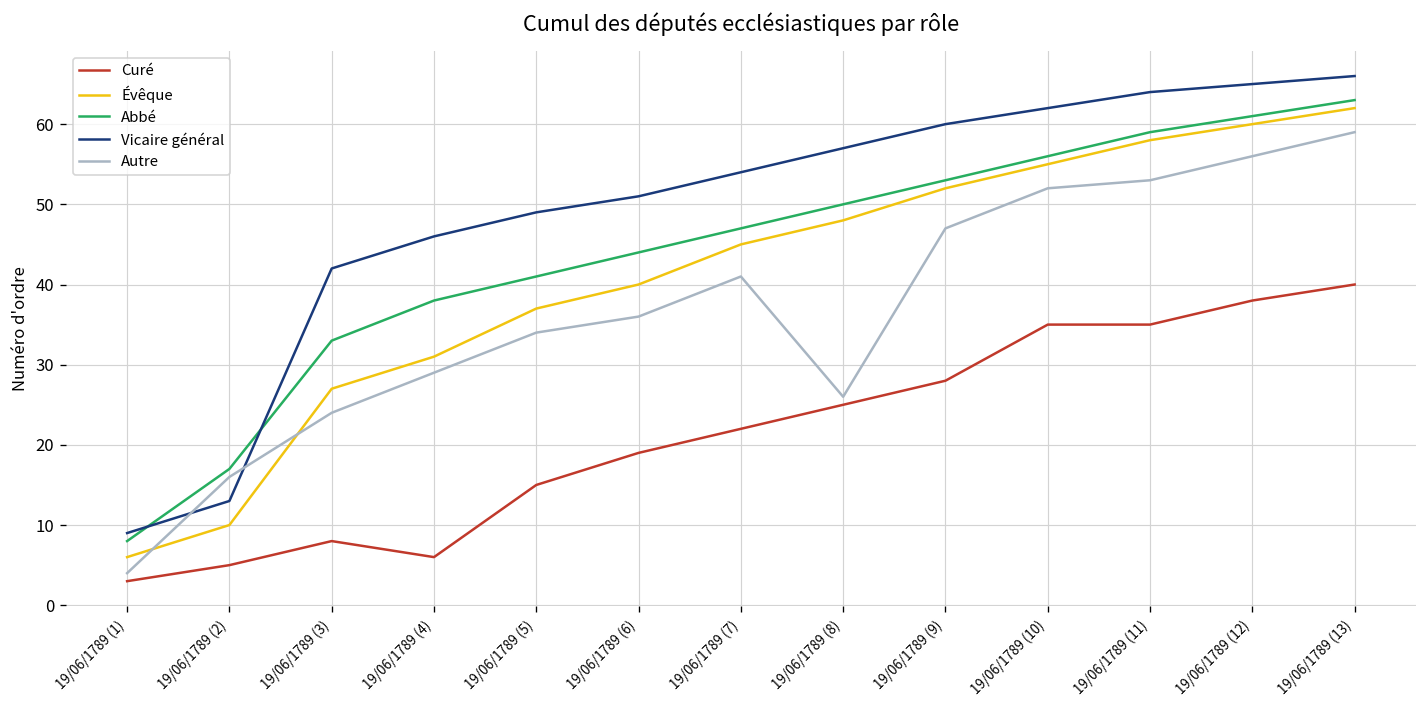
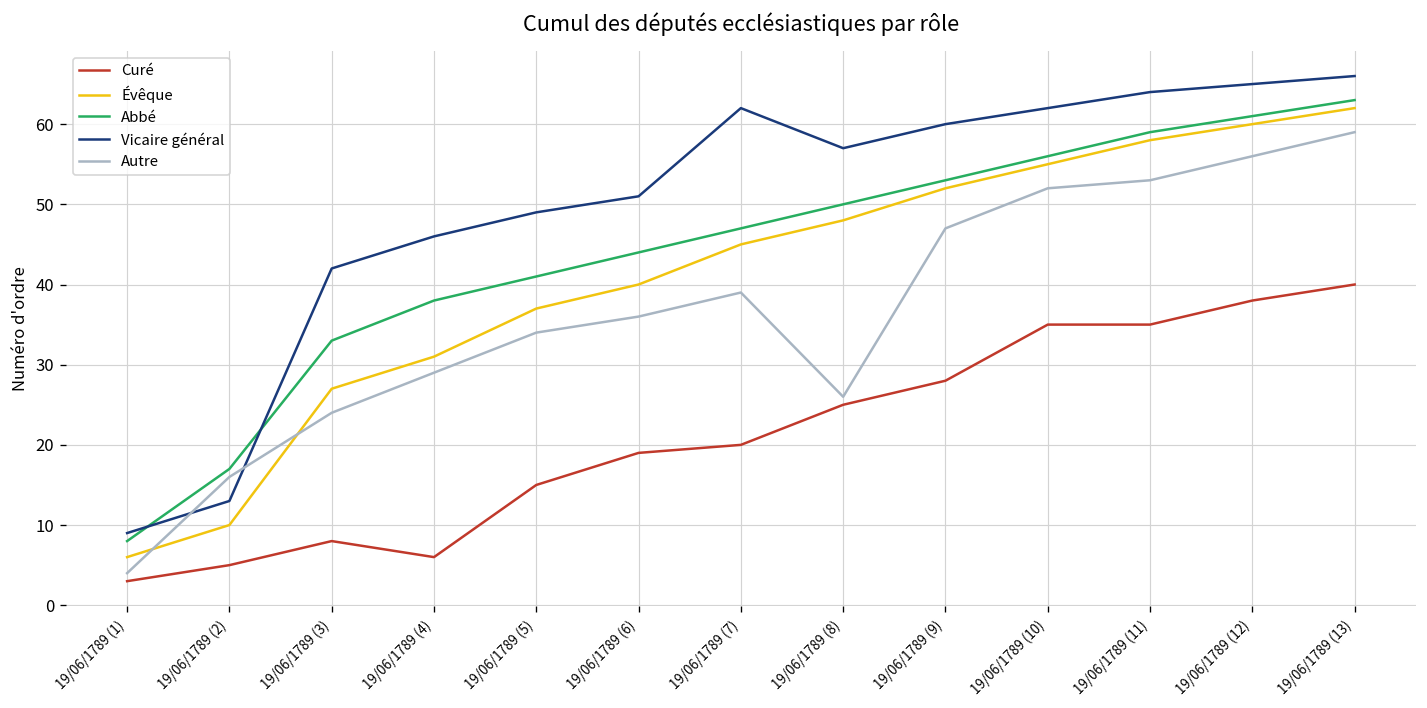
Curé, 19/06/1789 (7): 22 -> 20
Vicaire général, 19/06/1789 (7): 54 -> 62
Autre, 19/06/1789 (7): 41 -> 39
